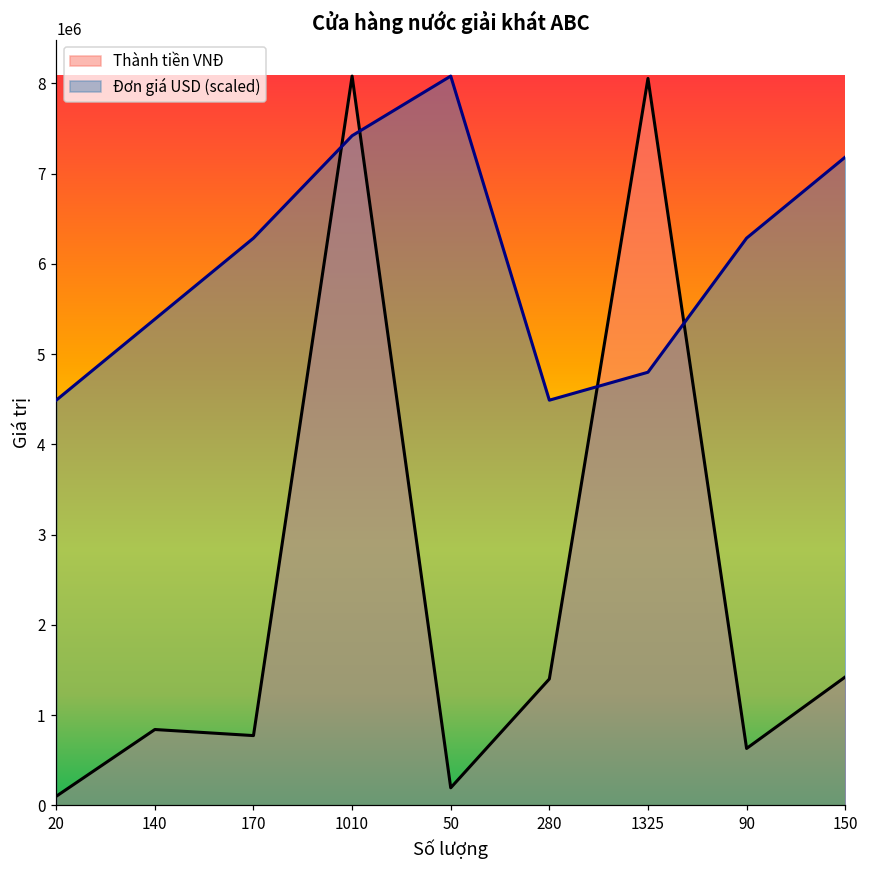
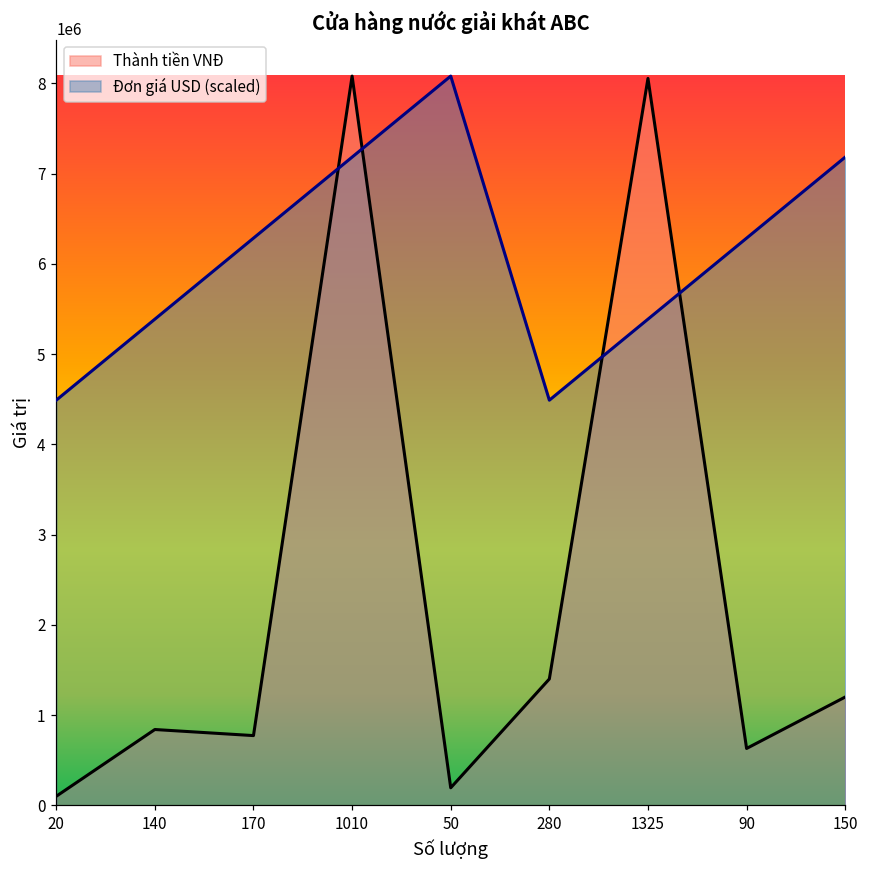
Đơn giá USD (scaled), 1010: 7400000 -> 7200000
Đơn giá USD (scaled), 1325: 4800000 -> 5400000
Thành tiền VNĐ, 150: 1400000 -> 1200000
